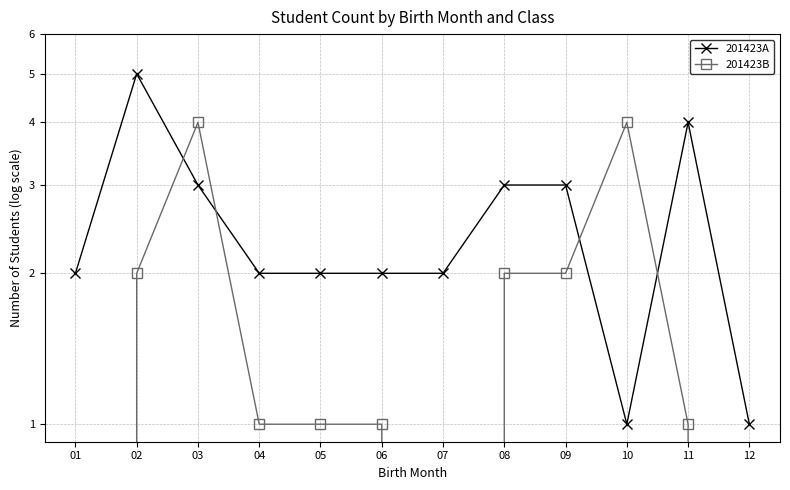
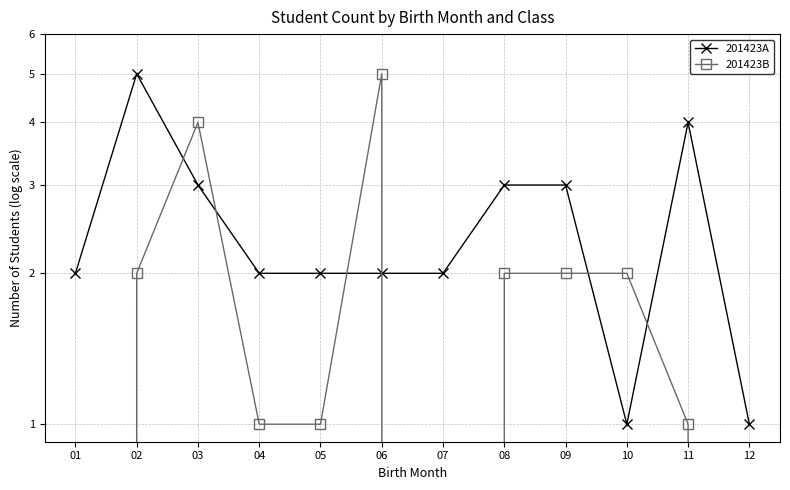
201423B, 06: 1 -> 5
201423B, 10: 4 -> 2
